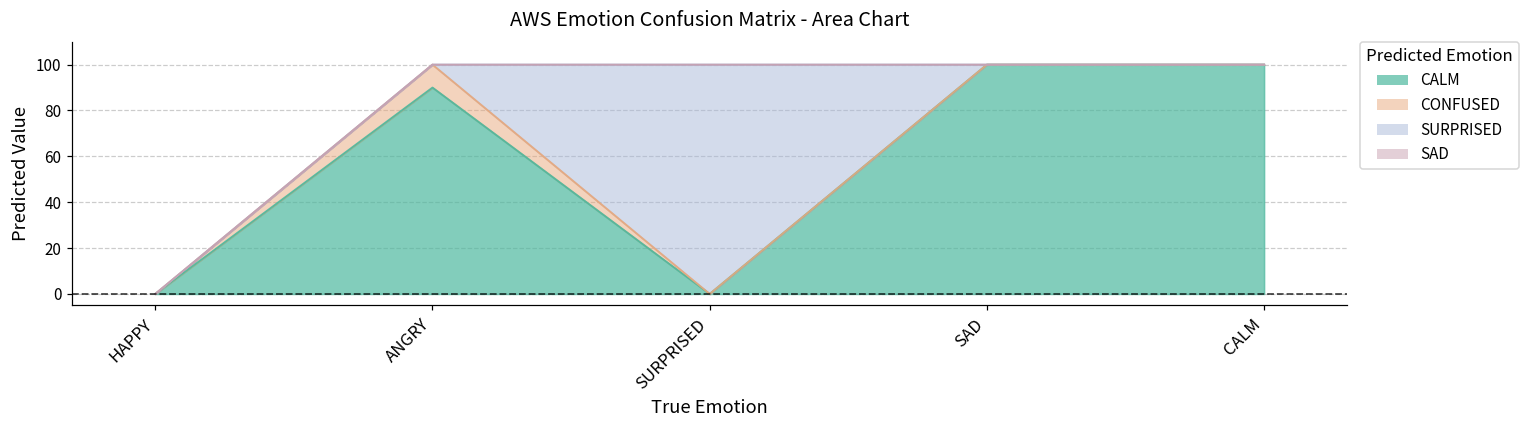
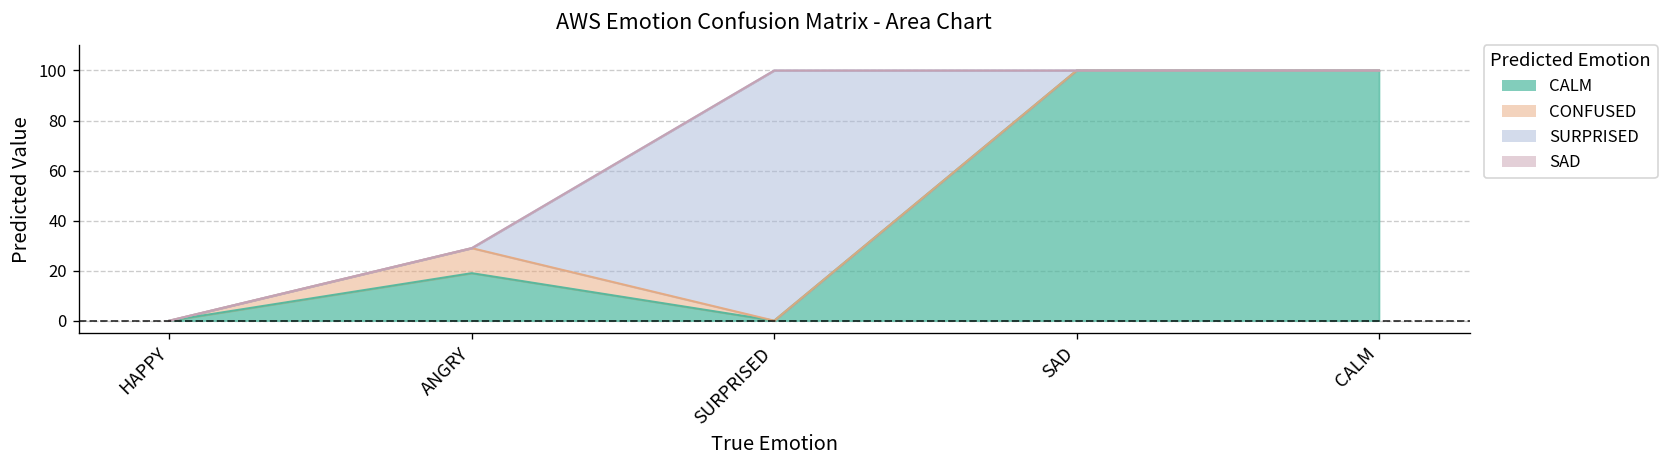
CALM, ANGRY: 90 -> 19
